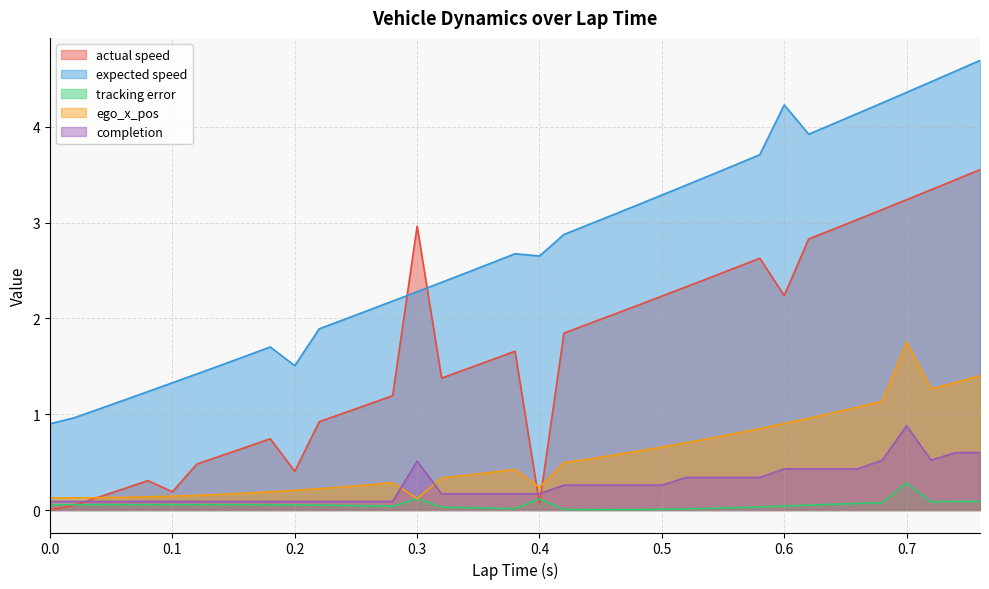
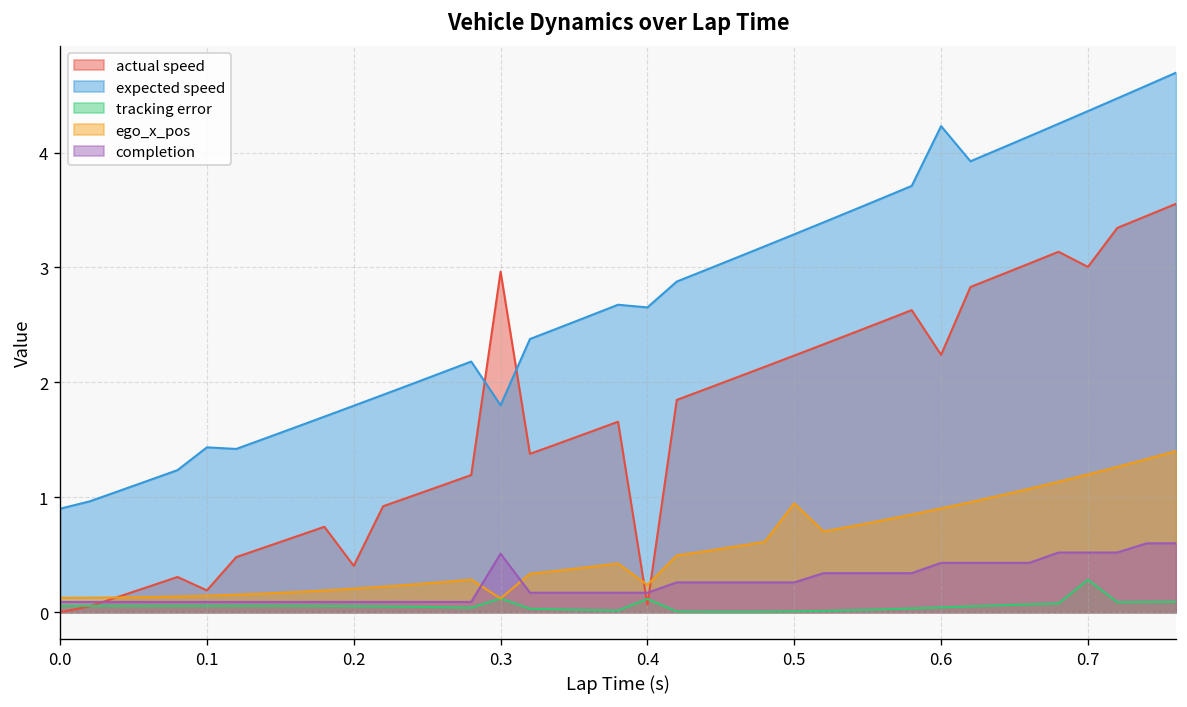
expected speed, 0.1: 1.3 -> 1.4
expected speed, 0.2: 1.5 -> 1.8
expected speed, 0.3: 2.3 -> 1.8
ego_x_pos, 0.5: 0.7 -> 0.9
actual speed, 0.7: 3.2 -> 3.0
ego_x_pos, 0.7: 1.8 -> 1.2
completion, 0.7: 0.9 -> 0.5
